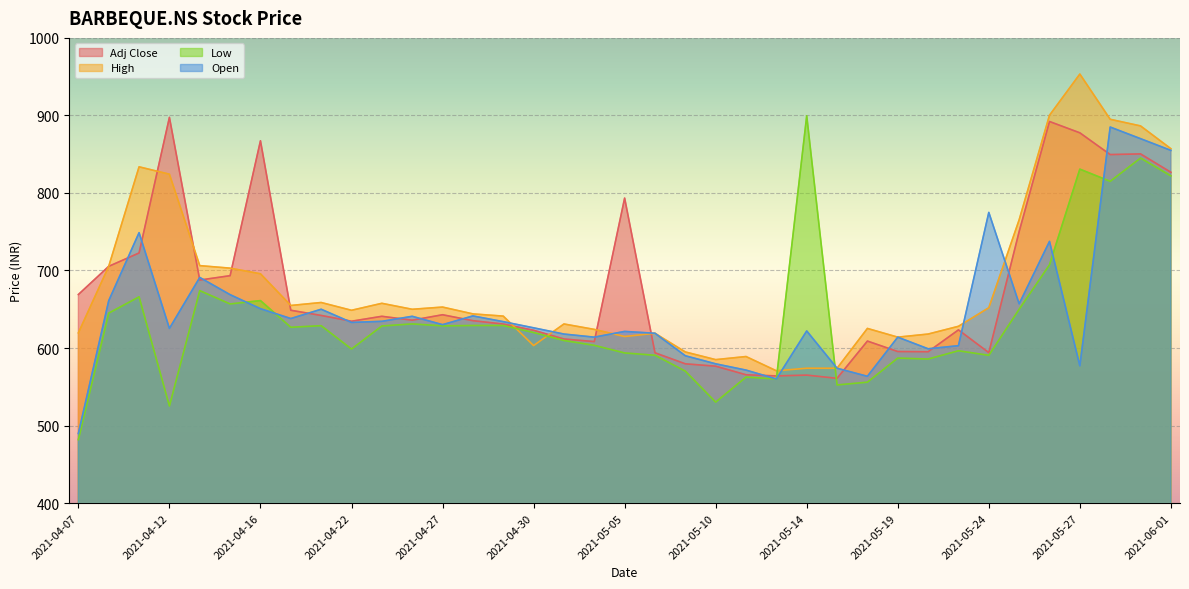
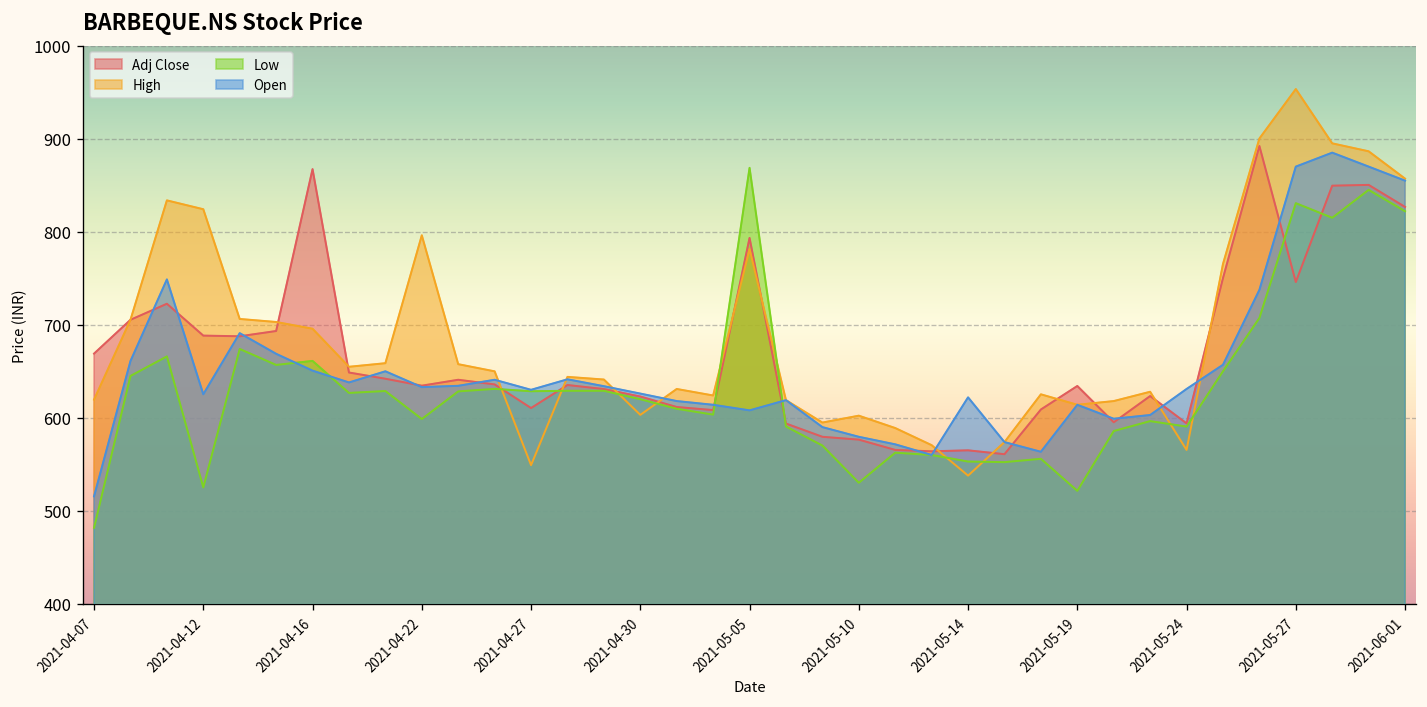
Open, 2021-04-07: 490 -> 520
Adj Close, 2021-04-12: 900 -> 690
High, 2021-04-22: 650 -> 800
Adj Close, 2021-04-27: 640 -> 610
High, 2021-04-27: 650 -> 550
High, 2021-05-05: 610 -> 780
Low, 2021-05-05: 590 -> 870
Open, 2021-05-05: 620 -> 610
High, 2021-05-10: 590 -> 600
High, 2021-05-14: 570 -> 540
Low, 2021-05-14: 900 -> 550
Adj Close, 2021-05-19: 600 -> 630
Low, 2021-05-19: 590 -> 520
High, 2021-05-24: 650 -> 570
Open, 2021-05-24: 770 -> 630
Adj Close, 2021-05-27: 880 -> 750
Open, 2021-05-27: 580 -> 870
